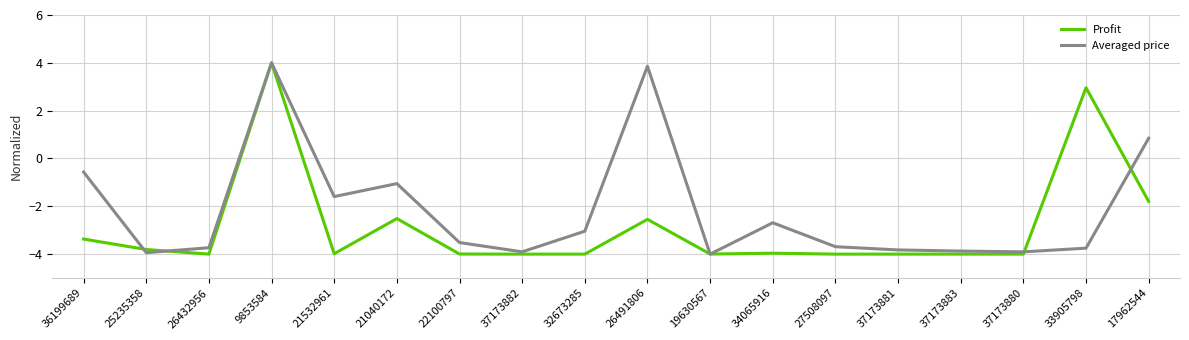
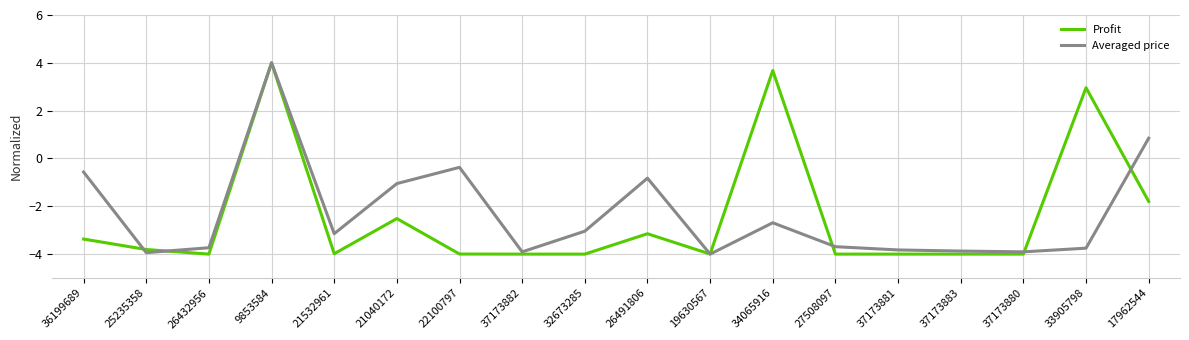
Averaged price, 21532961: -1.6 -> -3.1
Averaged price, 22100797: -3.5 -> -0.4
Profit, 26491806: -2.5 -> -3.1
Averaged price, 26491806: 3.9 -> -0.8
Profit, 34065916: -4.0 -> 3.7
